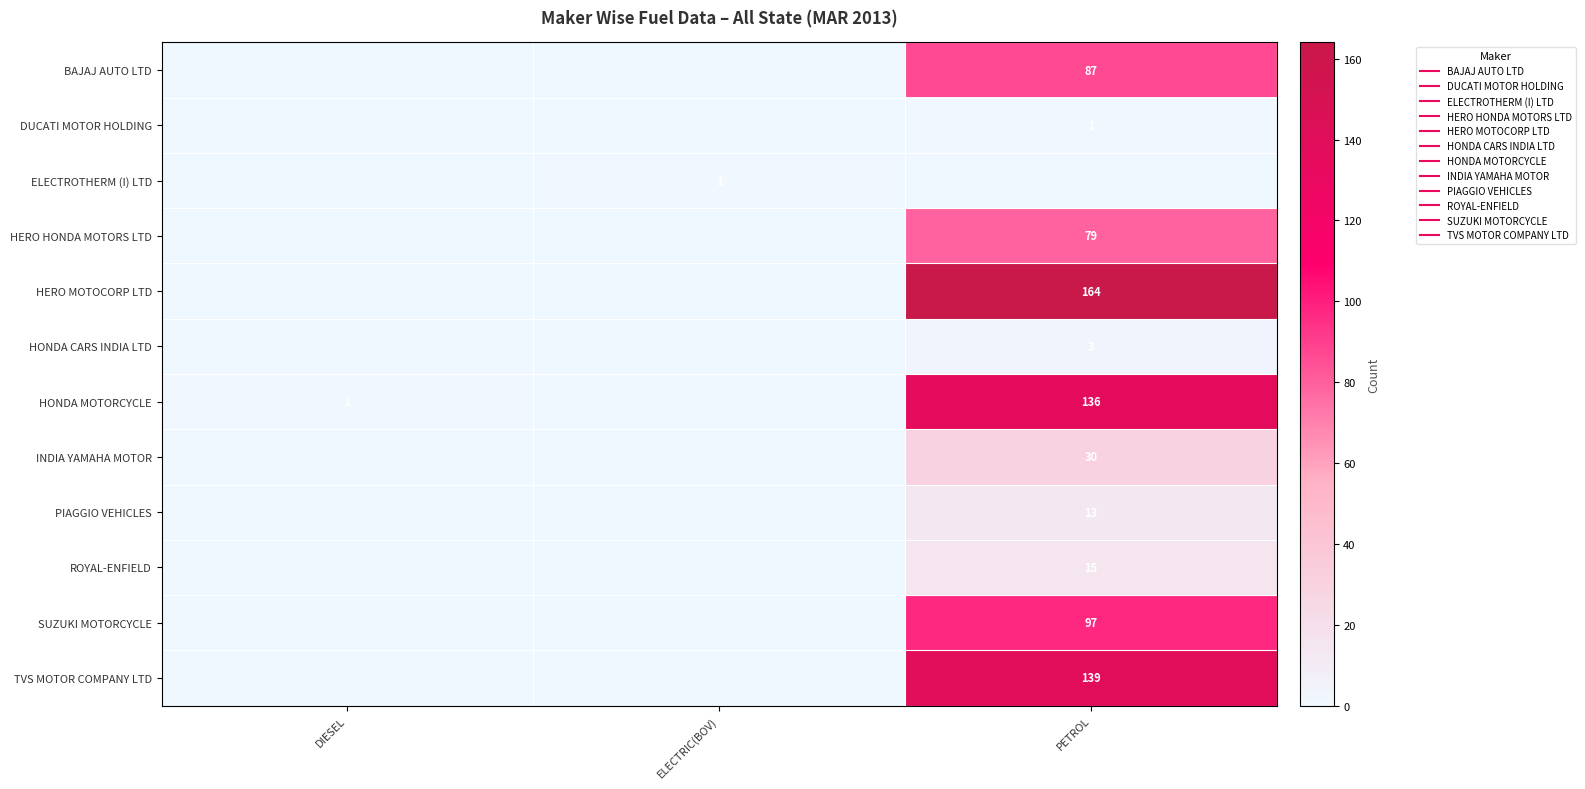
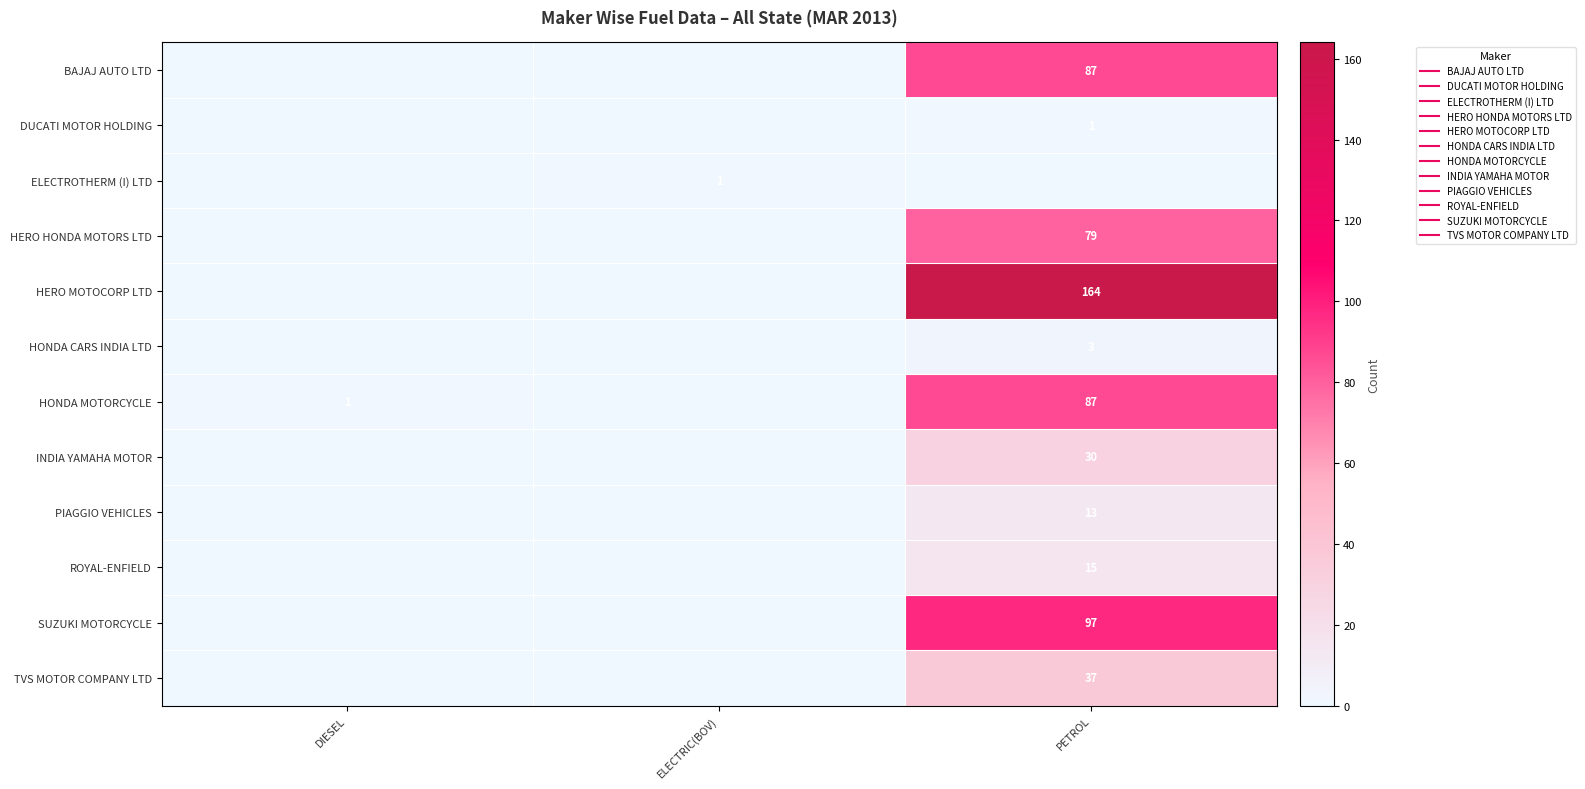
HONDA MOTORCYCLE, PETROL: 136 -> 87
TVS MOTOR COMPANY LTD, PETROL: 139 -> 37
